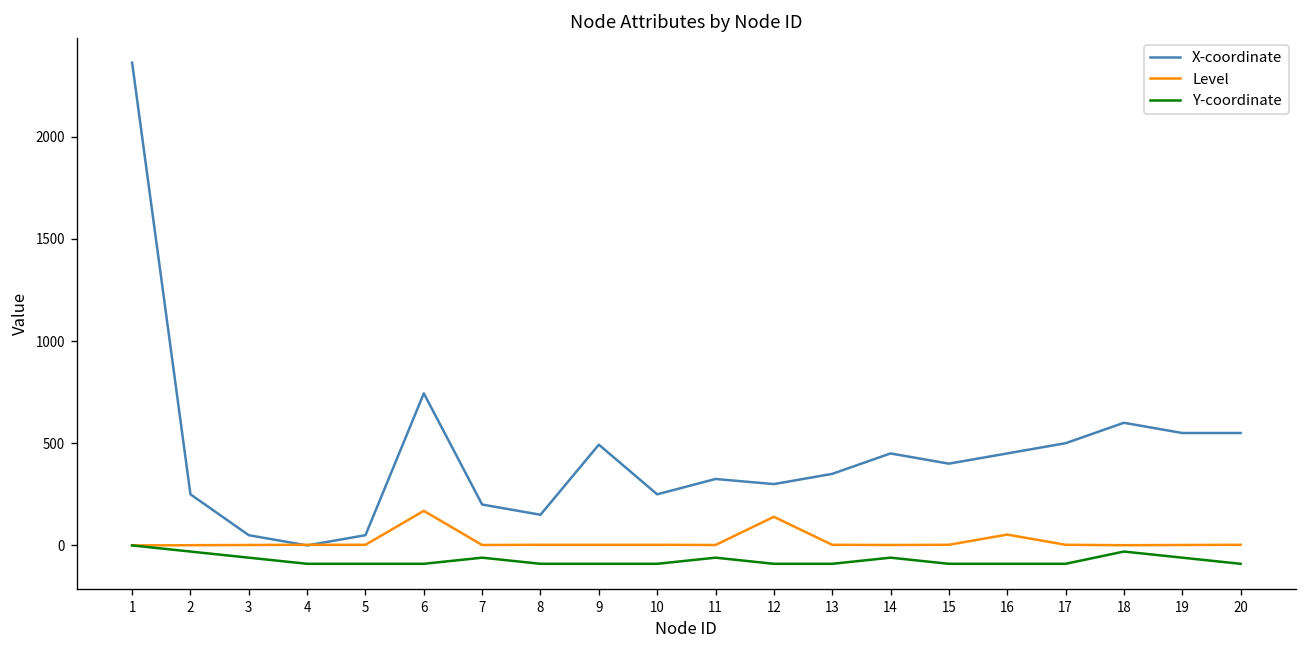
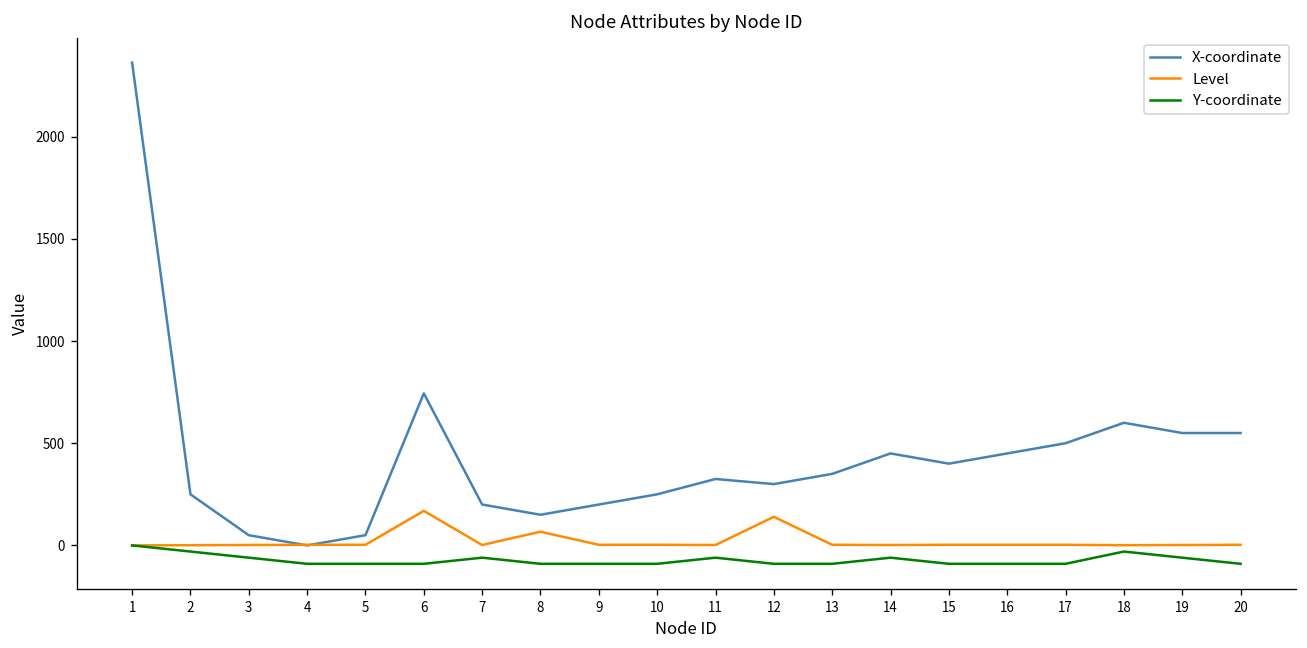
Level, 8: 0 -> 70
X-coordinate, 9: 490 -> 200
Level, 16: 50 -> 0
